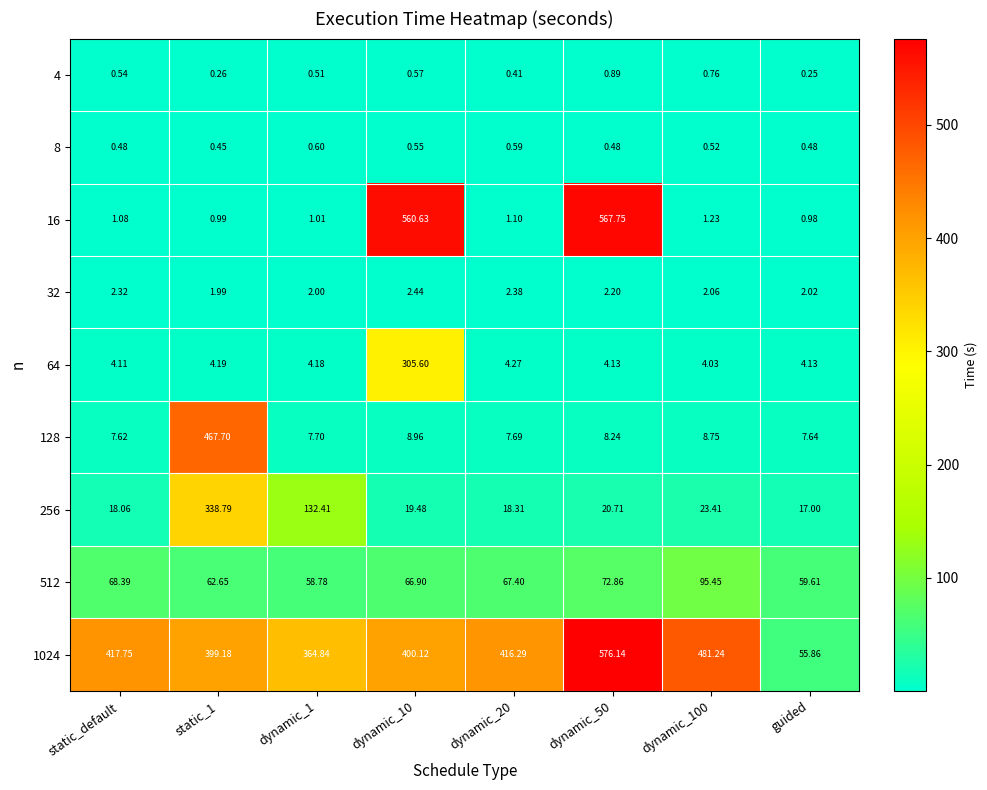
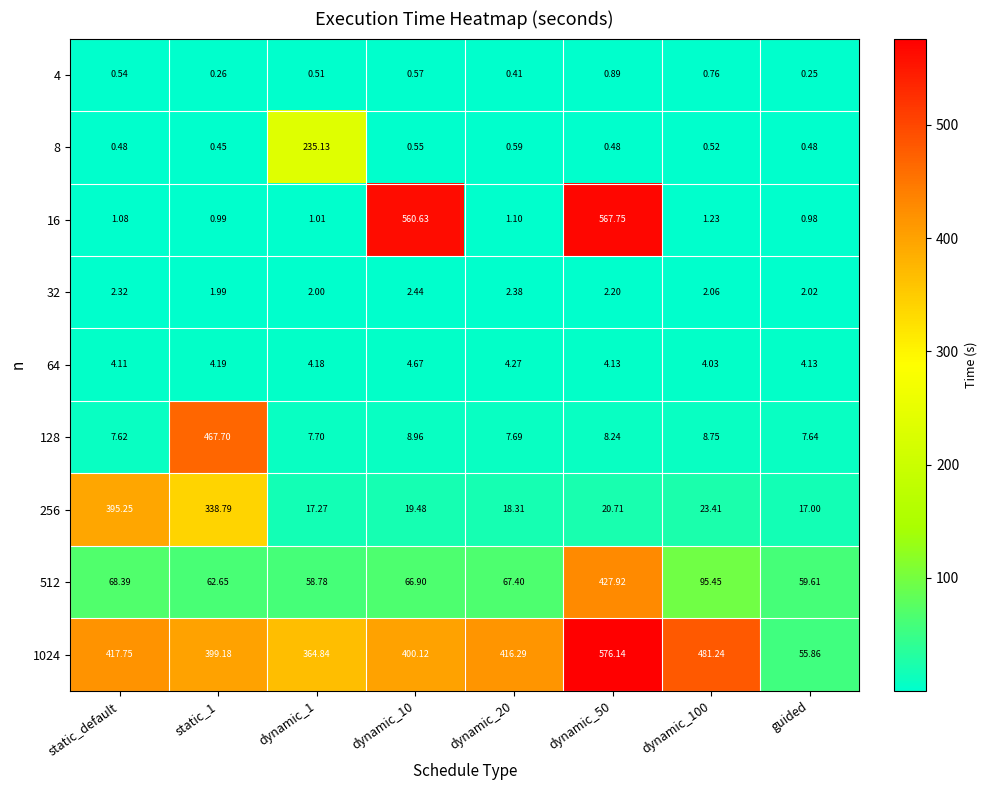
8, dynamic_1: 0.60 -> 235.13
64, dynamic_10: 305.60 -> 4.67
256, static_default: 18.06 -> 395.25
256, dynamic_1: 132.41 -> 17.27
512, dynamic_50: 72.86 -> 427.92
